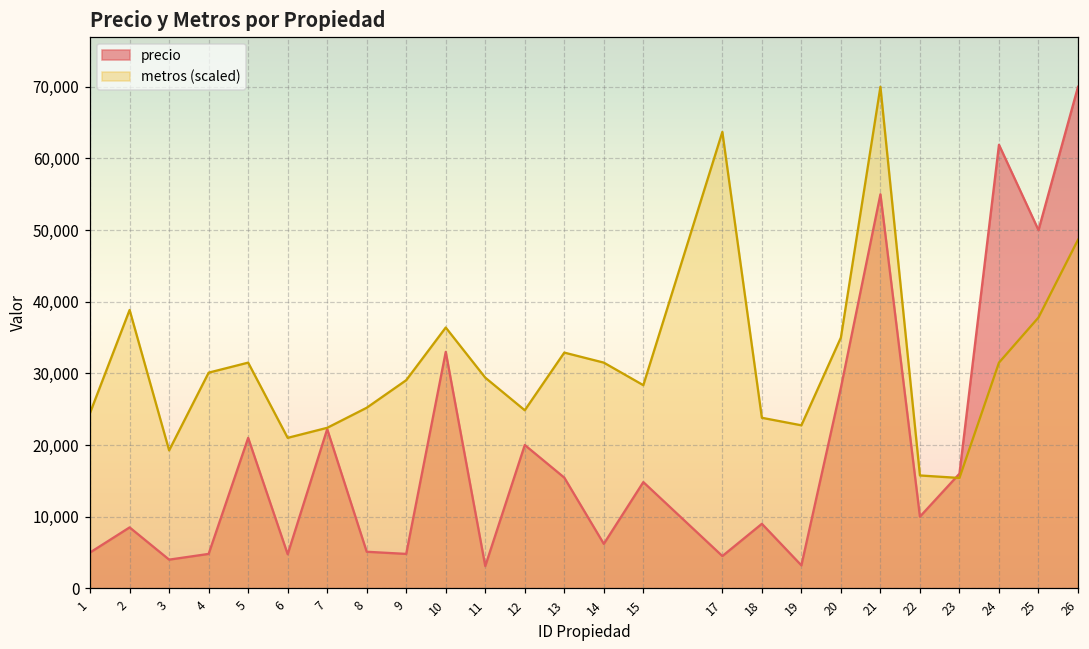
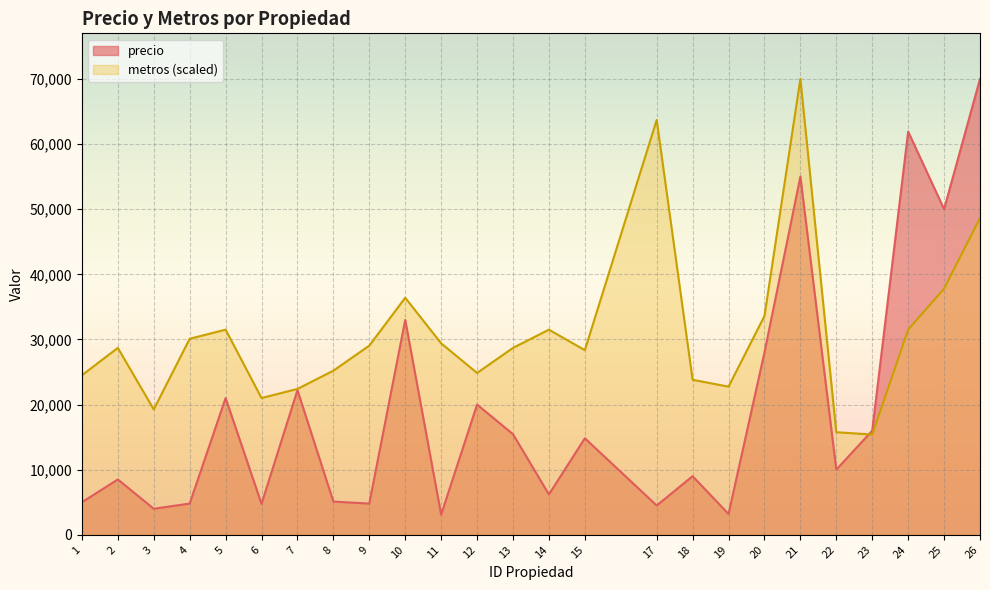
metros (scaled), 2: 39,000 -> 29,000
metros (scaled), 13: 33,000 -> 29,000
metros (scaled), 20: 35,000 -> 34,000
